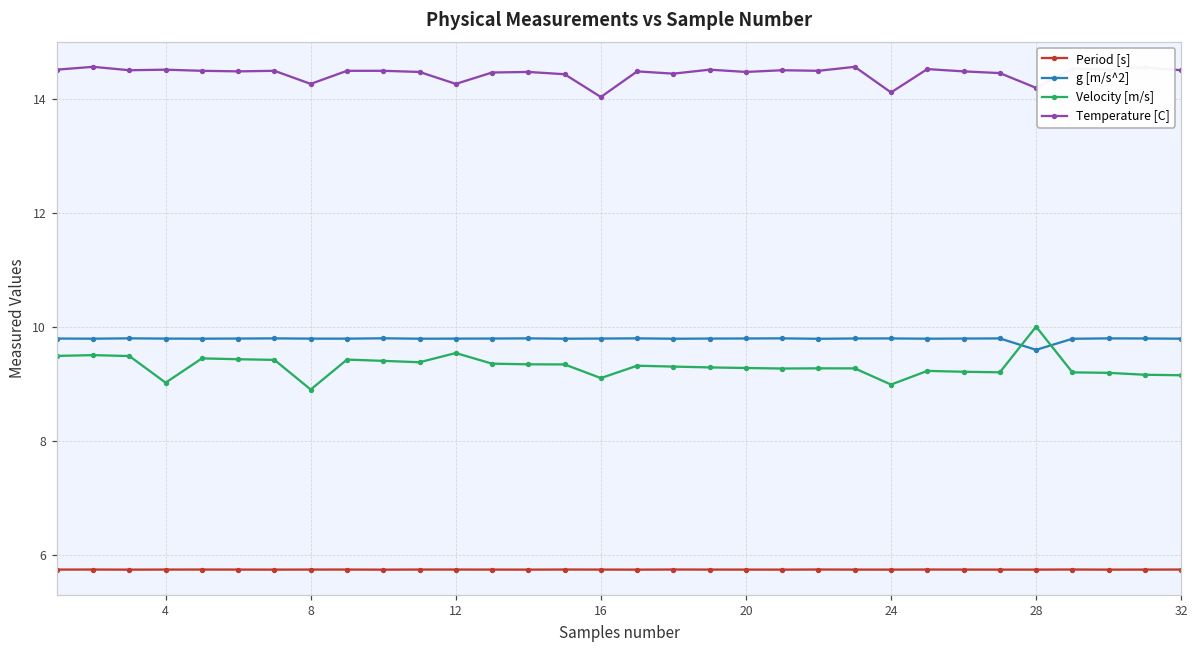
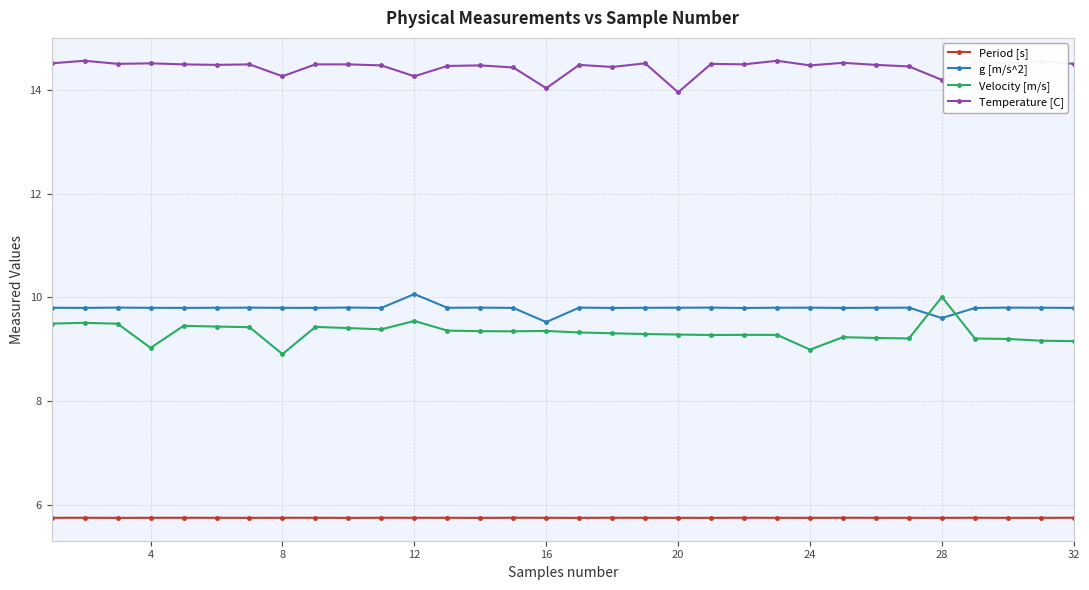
g [m/s^2], 12: 9.8 -> 10.1
g [m/s^2], 16: 9.8 -> 9.5
Velocity [m/s], 16: 9.1 -> 9.4
Temperature [C], 20: 14.5 -> 14.0
Temperature [C], 24: 14.1 -> 14.5
